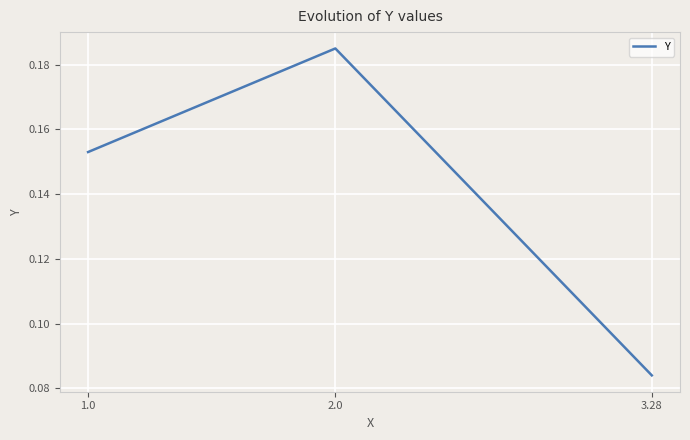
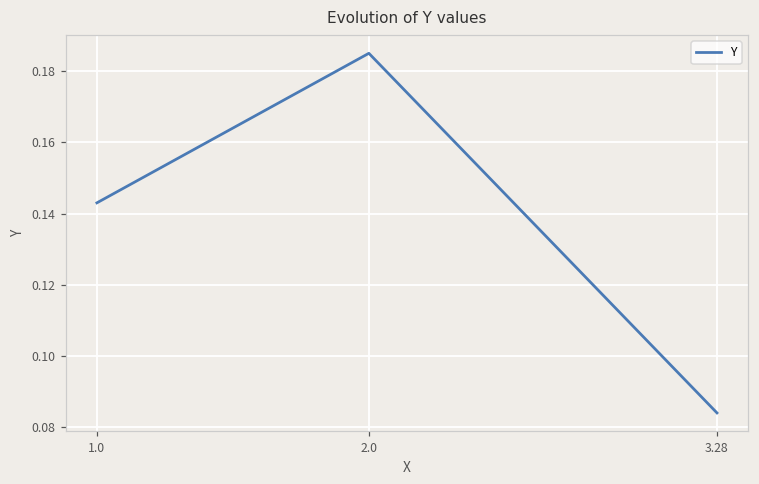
1.0: 0.153 -> 0.143
